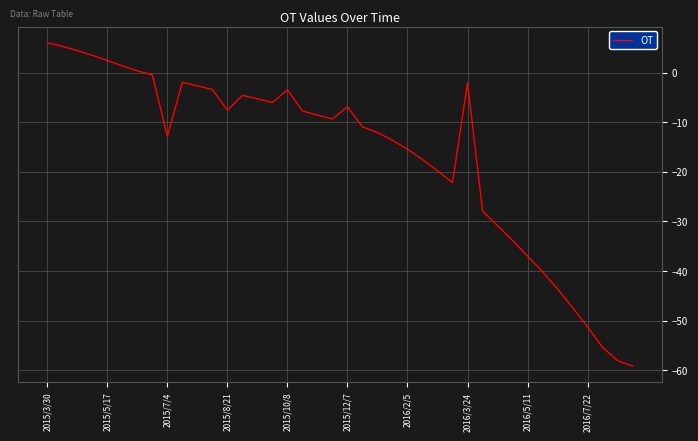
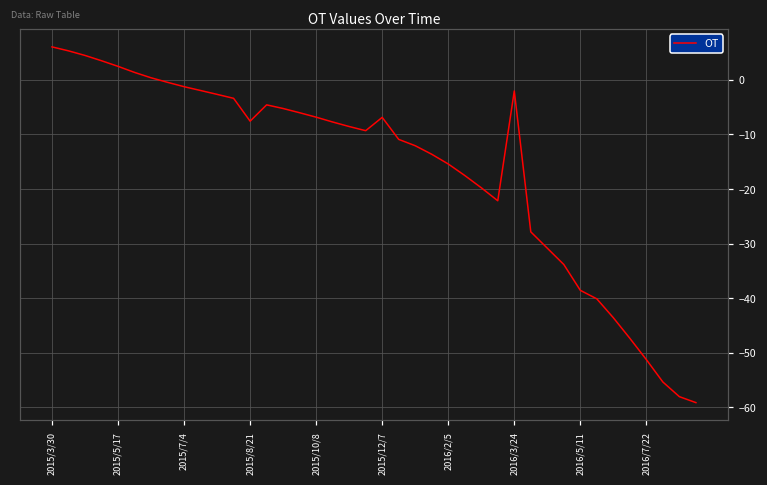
2015/7/4: -13 -> -1
2015/10/8: -3 -> -7
2016/5/11: -37 -> -39
